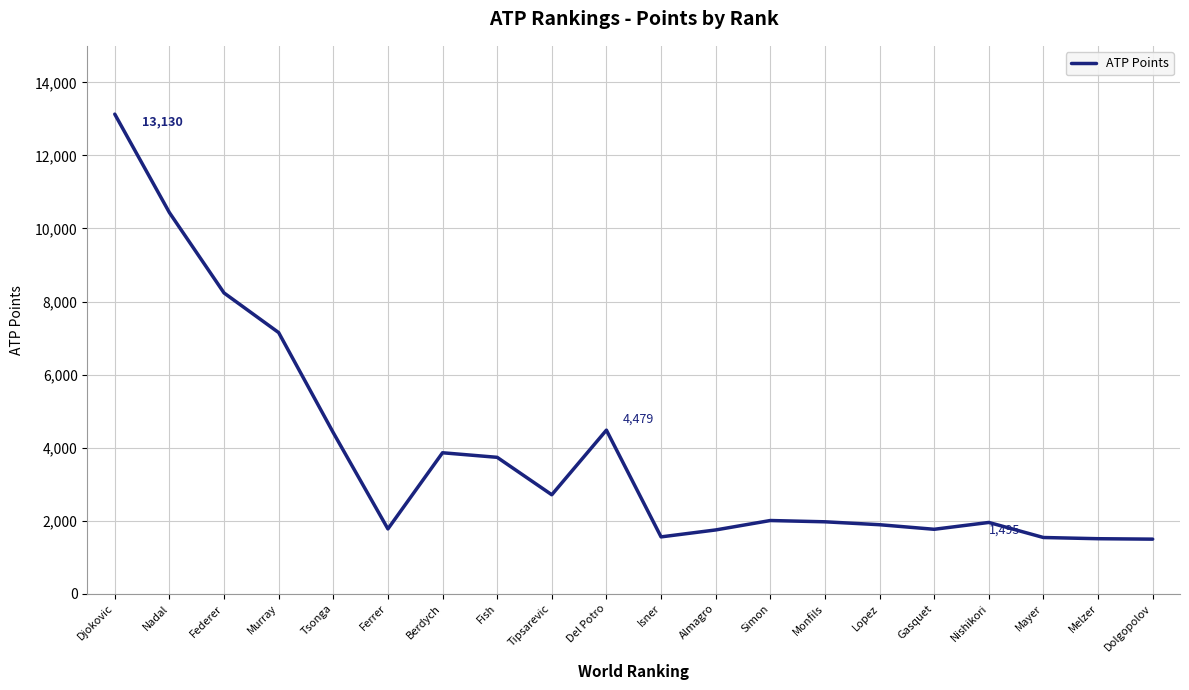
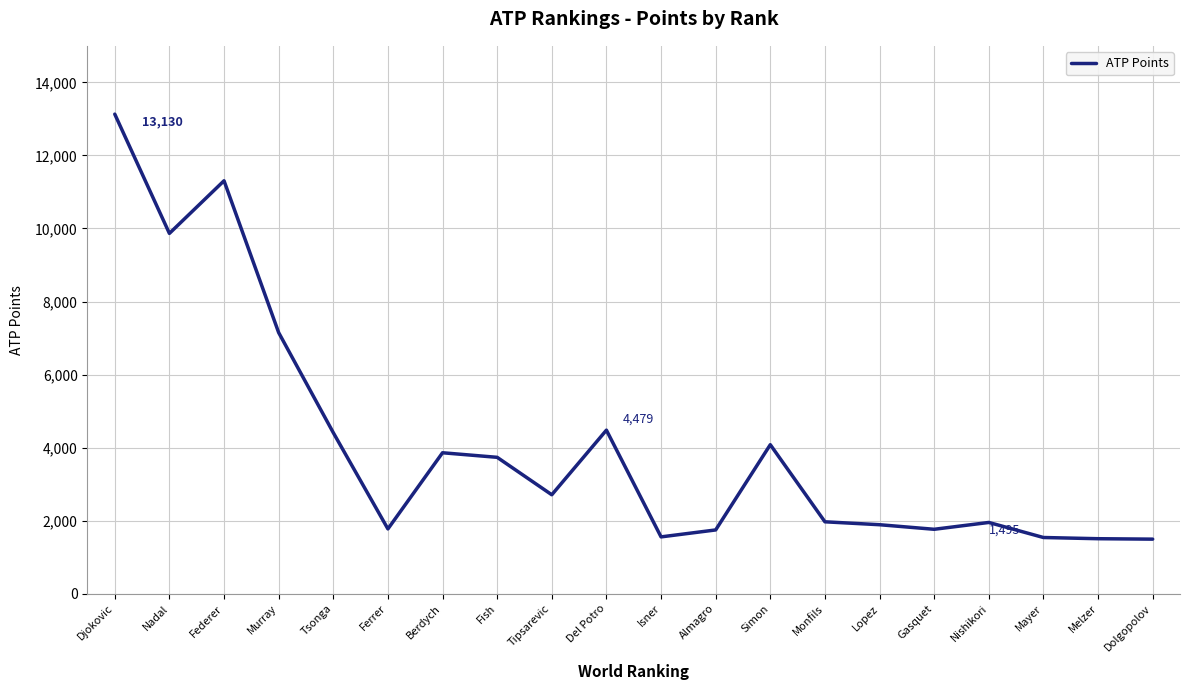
Nadal: 10,400 -> 9,900
Federer: 8,200 -> 11,300
Simon: 2,000 -> 4,100
